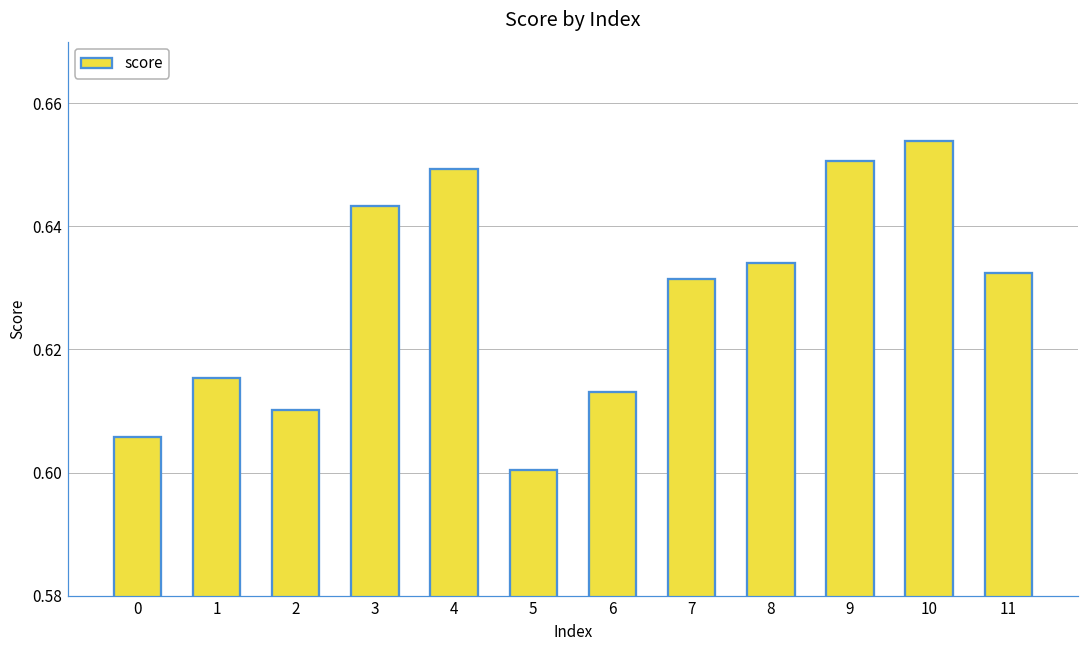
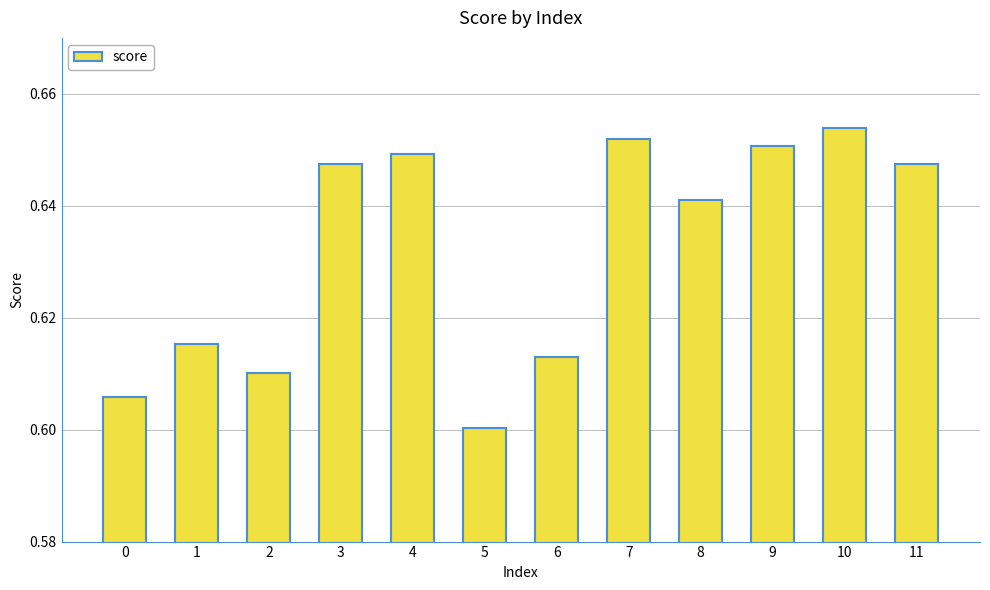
3: 0.643 -> 0.647
7: 0.631 -> 0.652
8: 0.634 -> 0.641
11: 0.632 -> 0.647
